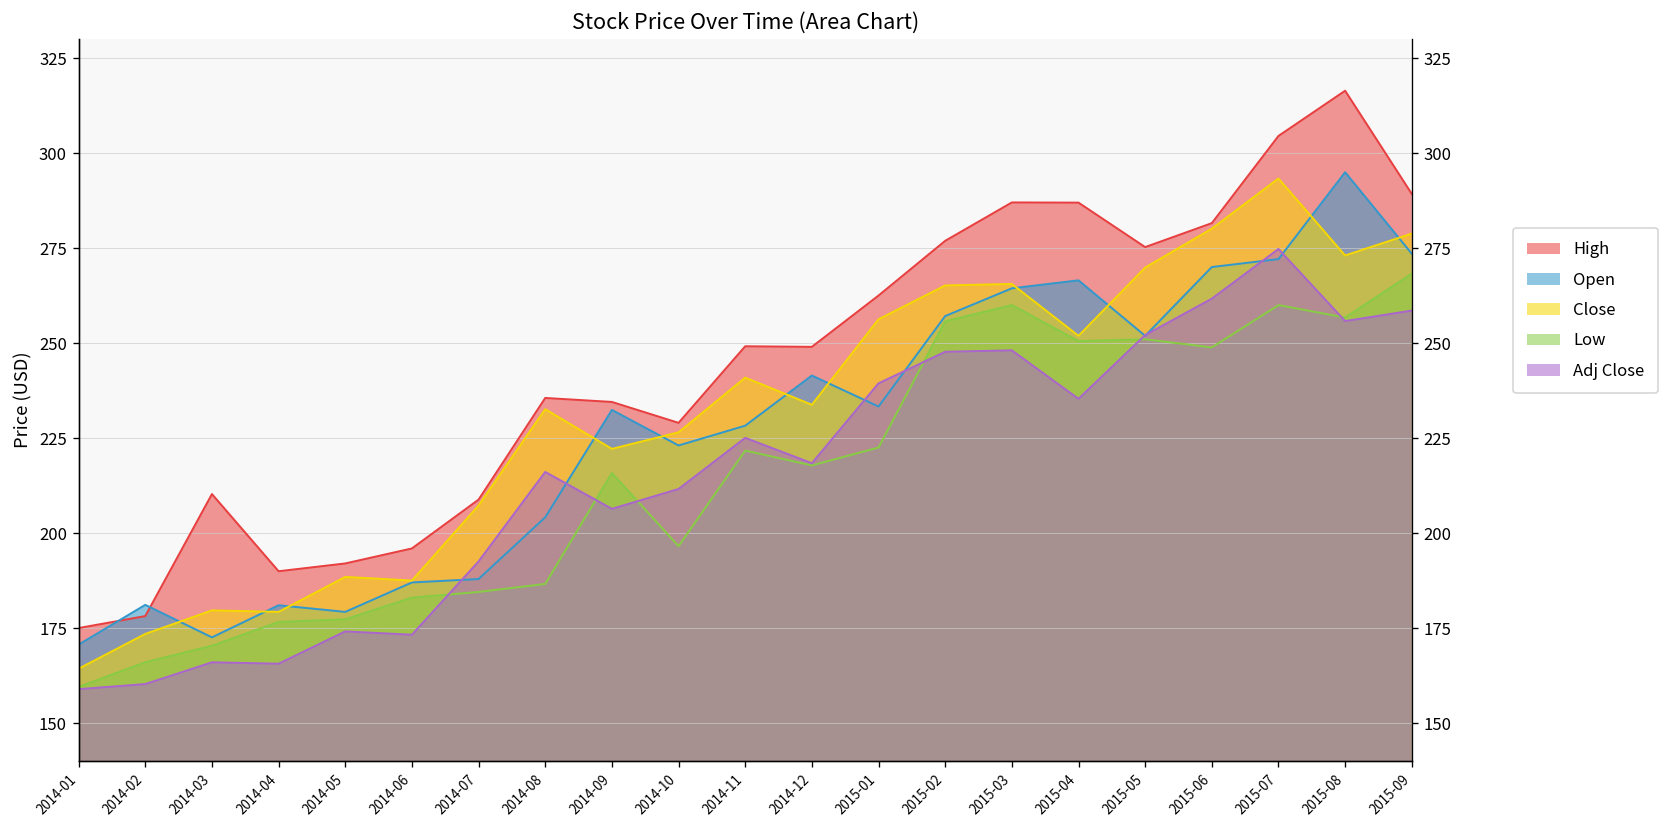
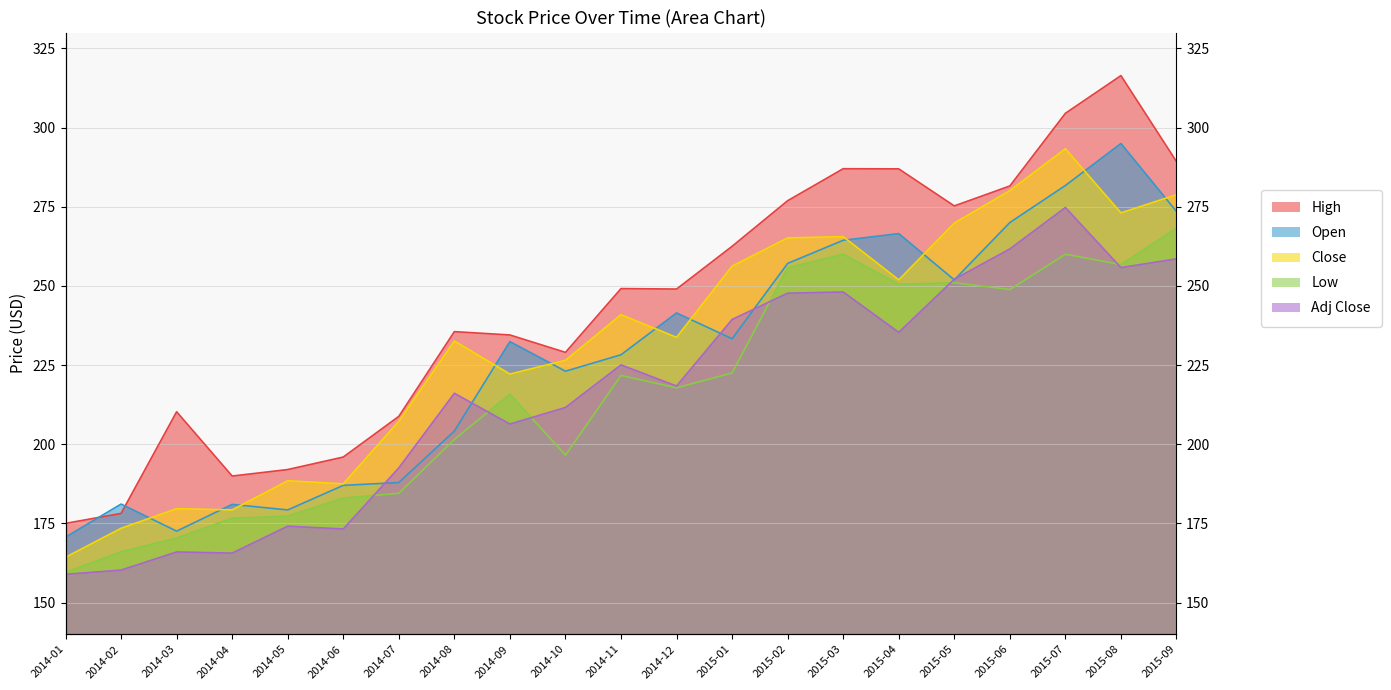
Low, 2014-08: 187 -> 202
Open, 2015-07: 272 -> 282
